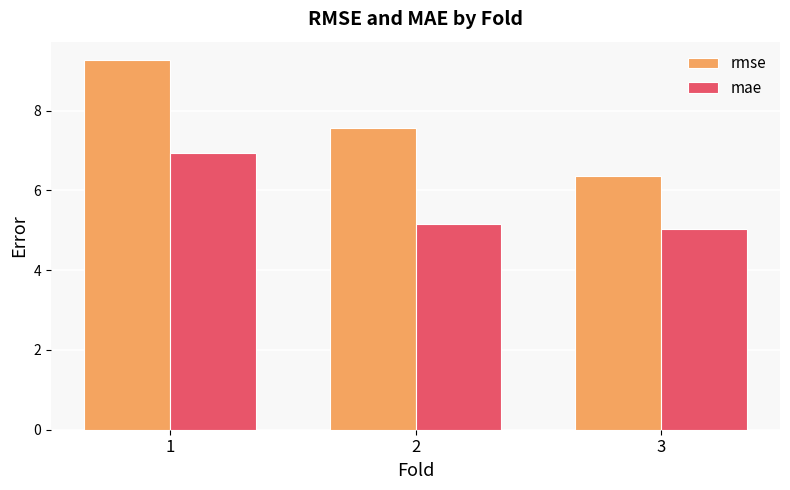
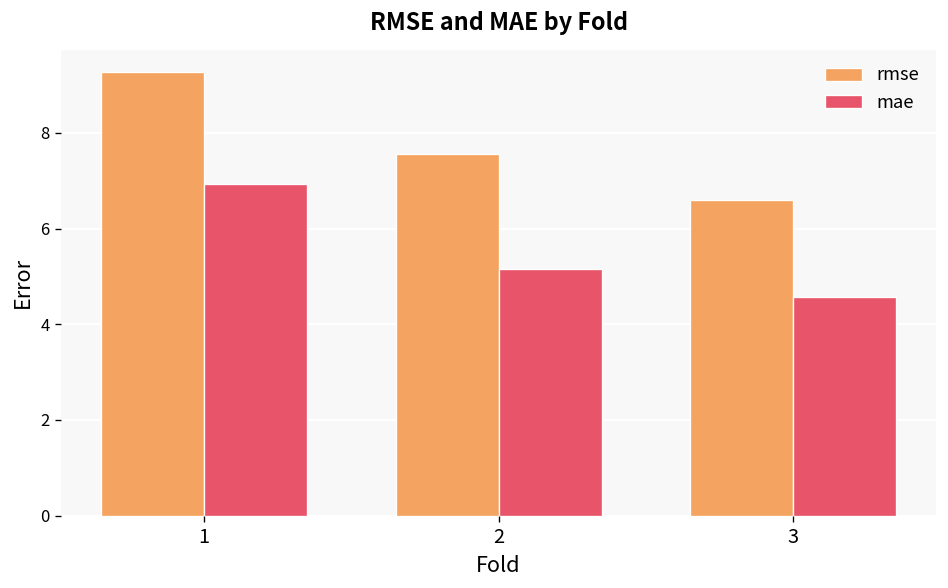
rmse, 3: 6.4 -> 6.6
mae, 3: 5.0 -> 4.6
